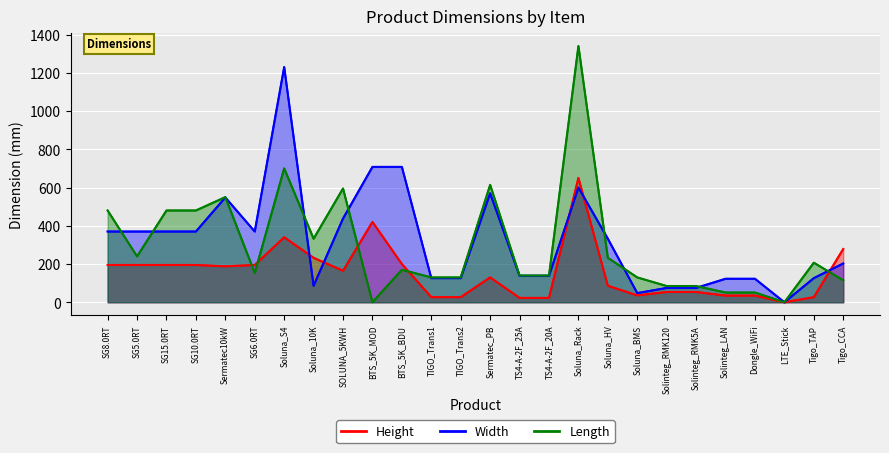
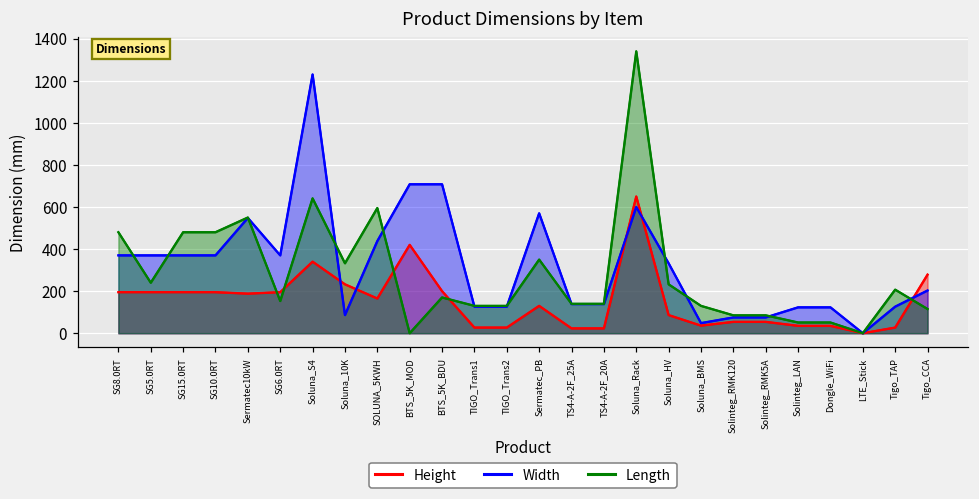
Length, Soluna_S4: 700 -> 640
Length, Sermatec_PB: 610 -> 350
